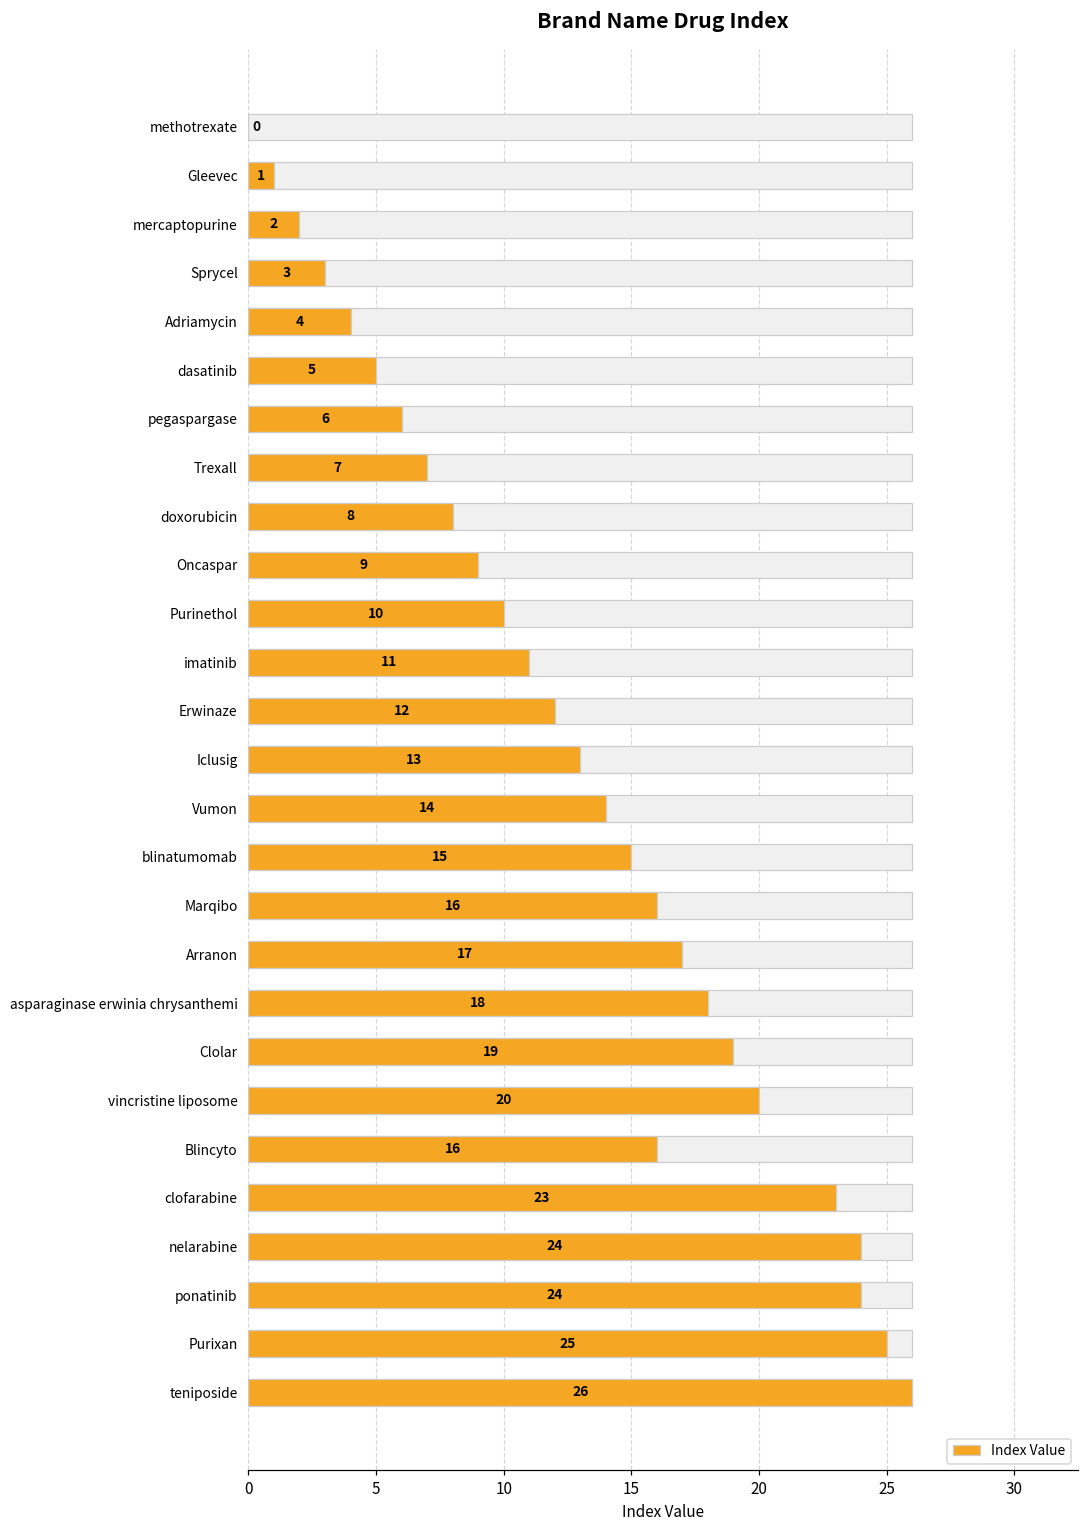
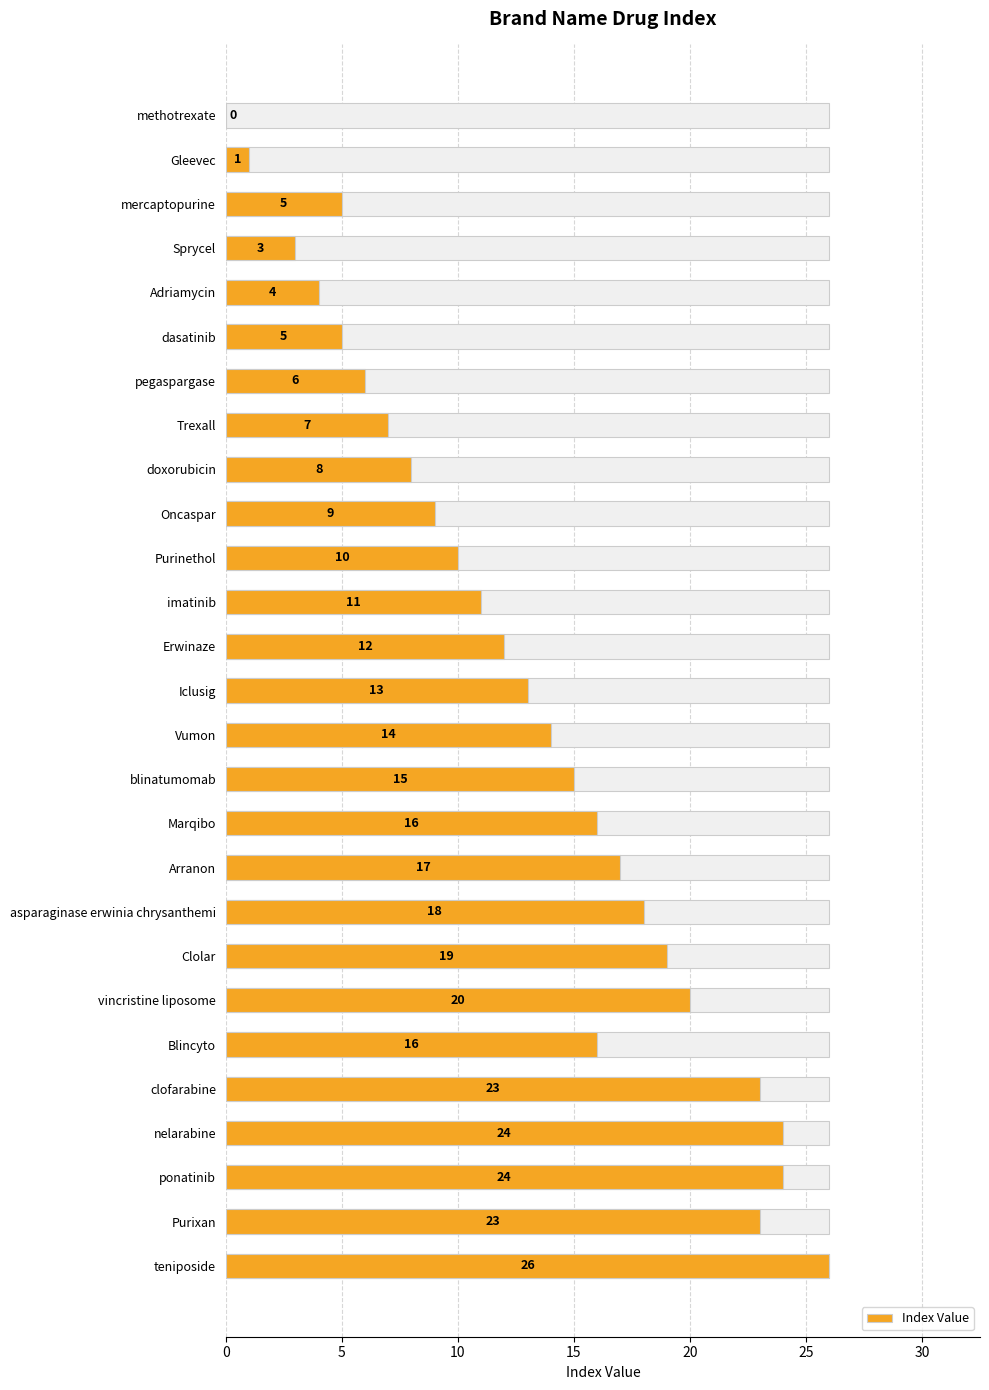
Index Value, mercaptopurine: 2 -> 5
Index Value, Purixan: 25 -> 23
